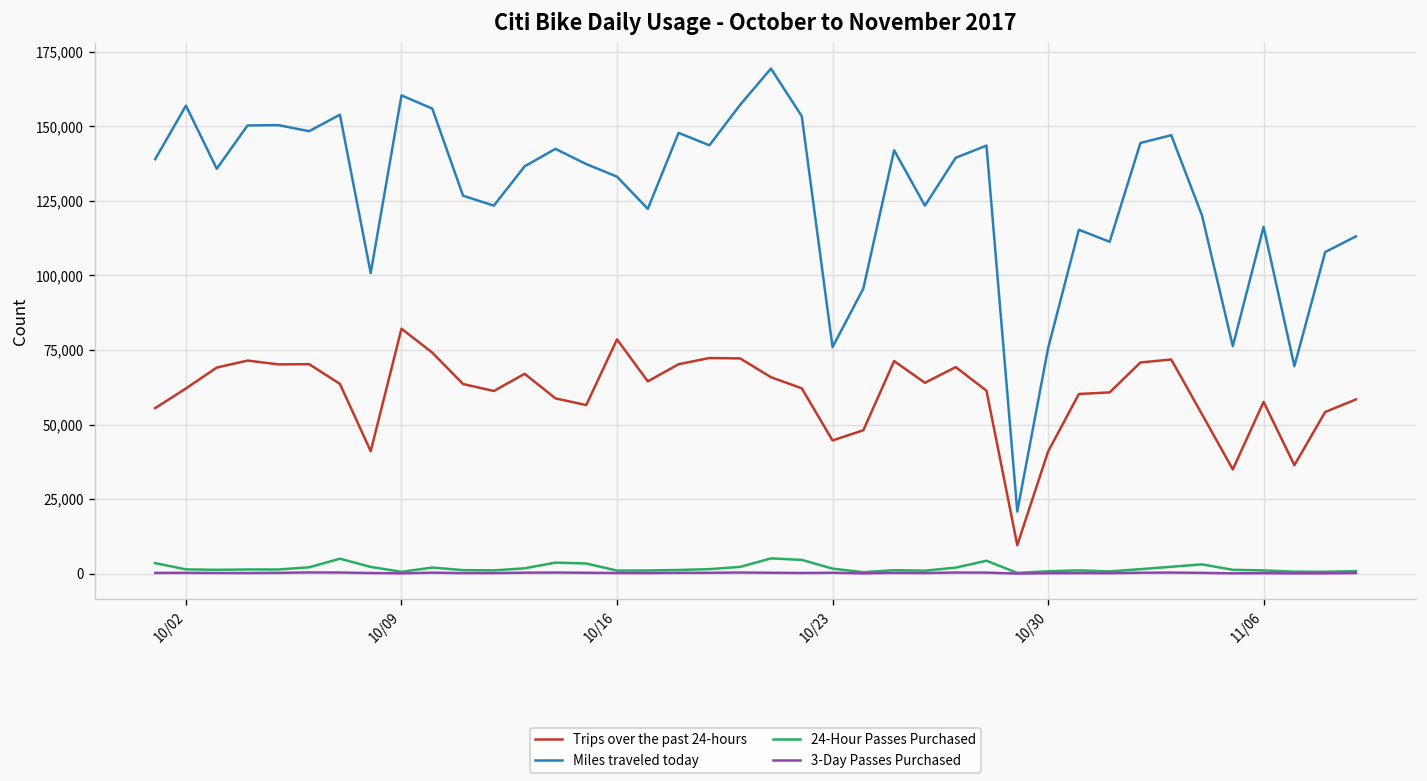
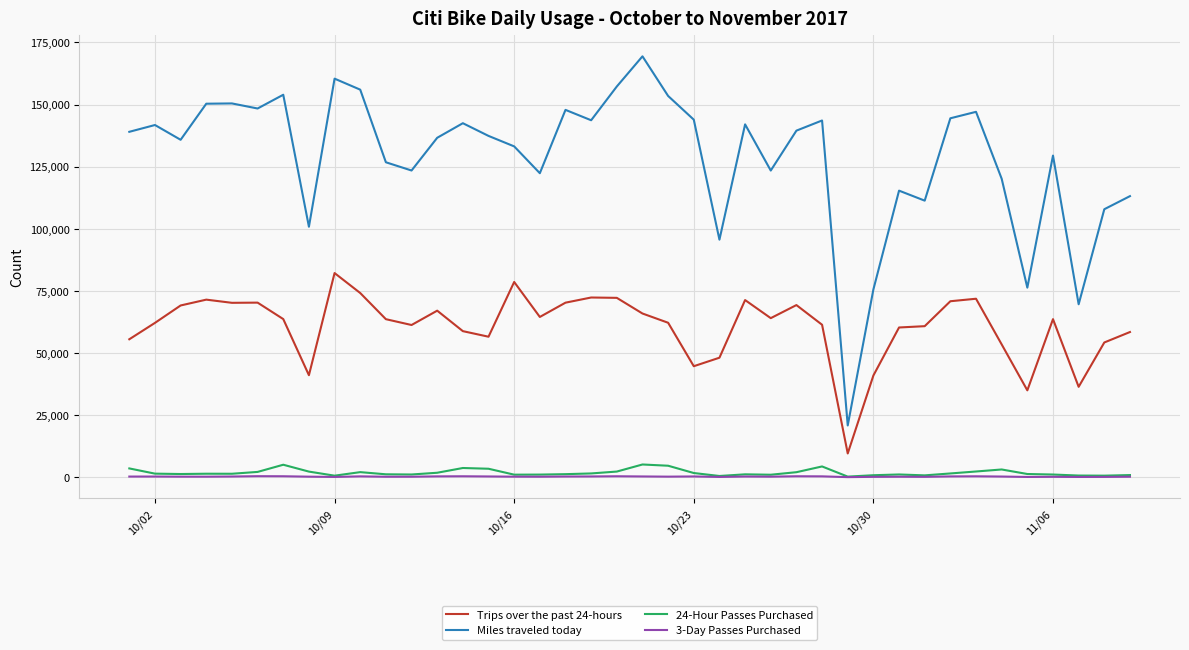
Miles traveled today, 10/02: 157,000 -> 142,000
Miles traveled today, 10/23: 76,000 -> 144,000
Trips over the past 24-hours, 11/06: 58,000 -> 64,000
Miles traveled today, 11/06: 116,000 -> 129,000
